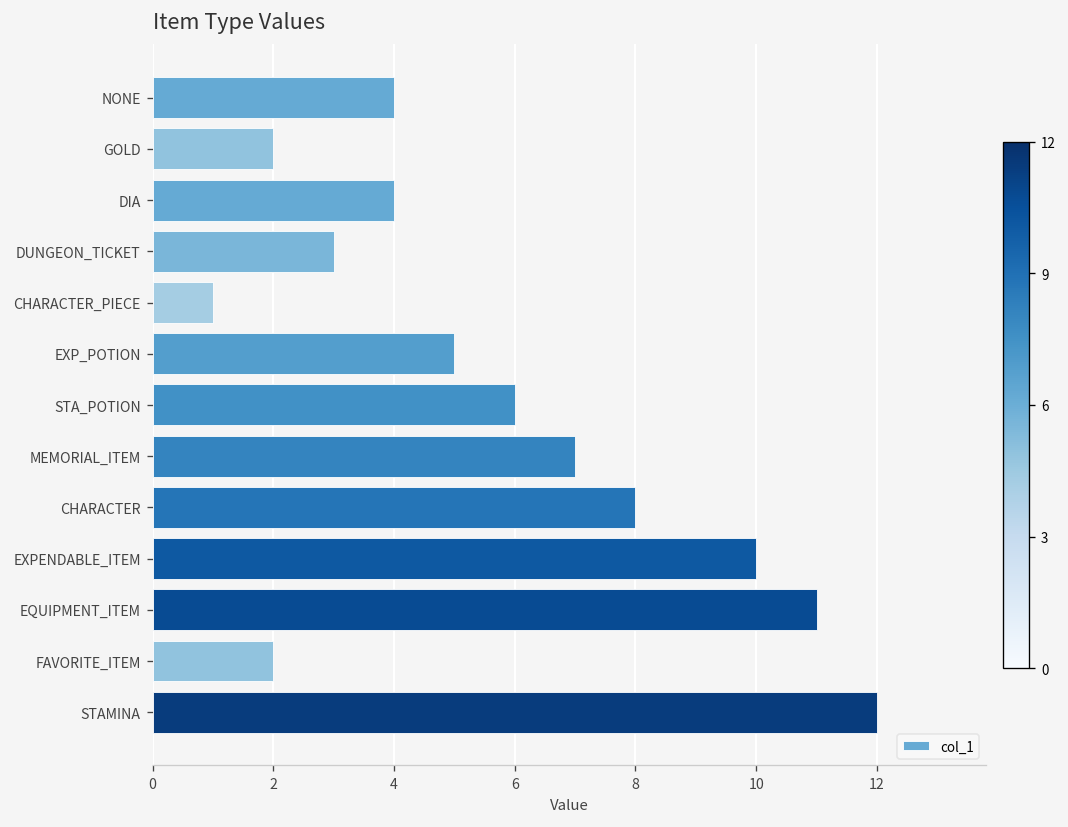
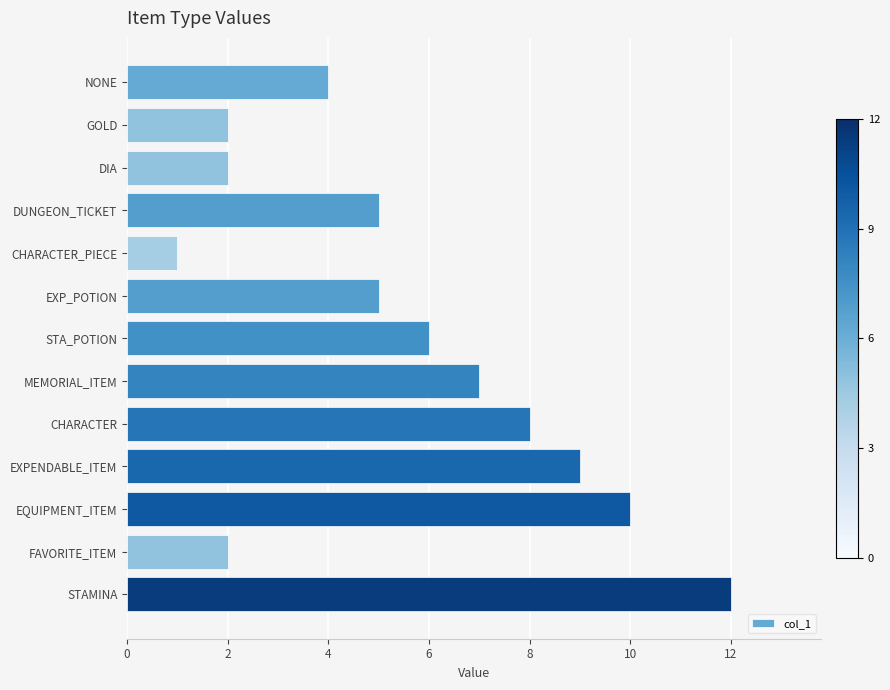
DIA: 4 -> 2
DUNGEON_TICKET: 3 -> 5
EXPENDABLE_ITEM: 10 -> 9
EQUIPMENT_ITEM: 11 -> 10
